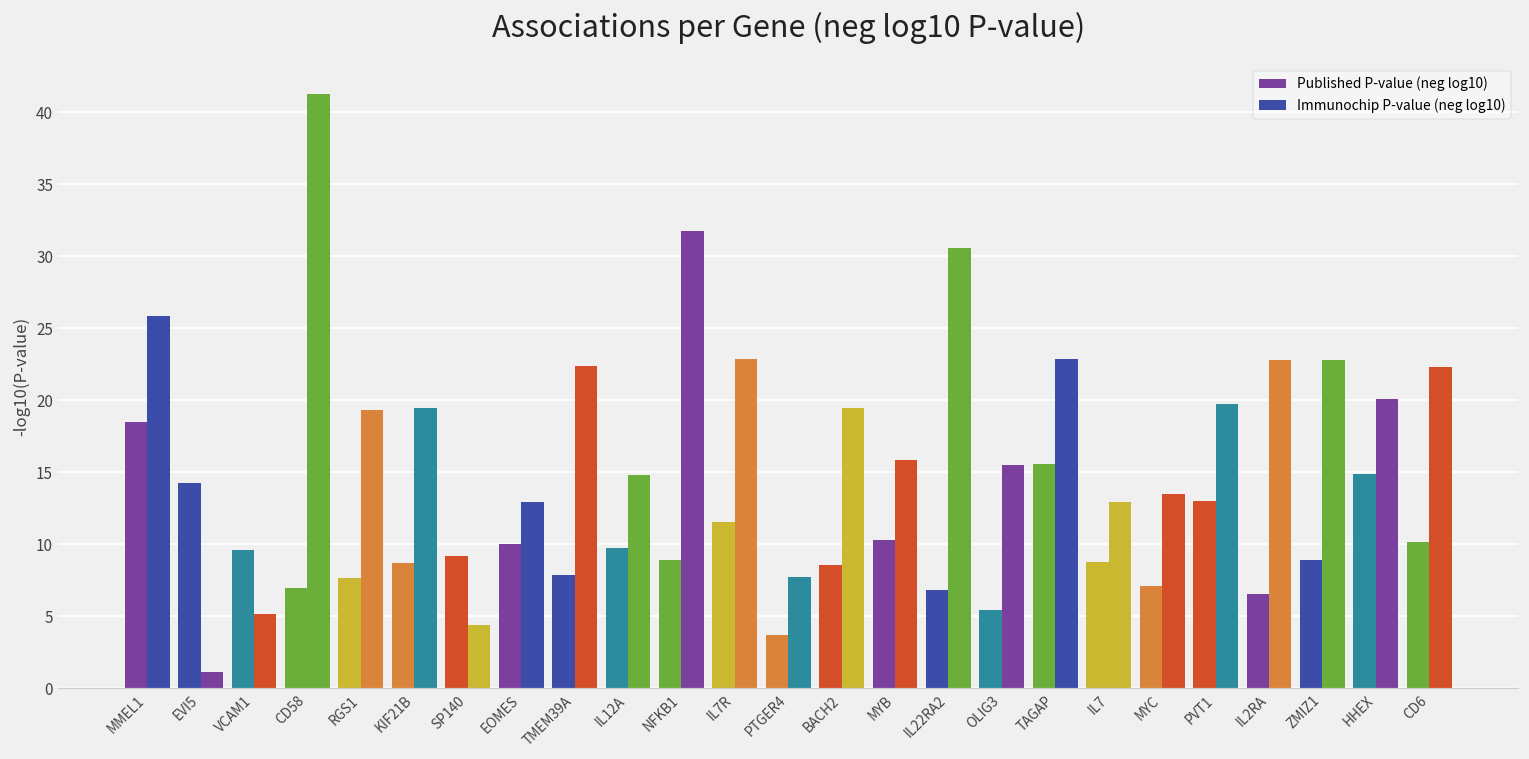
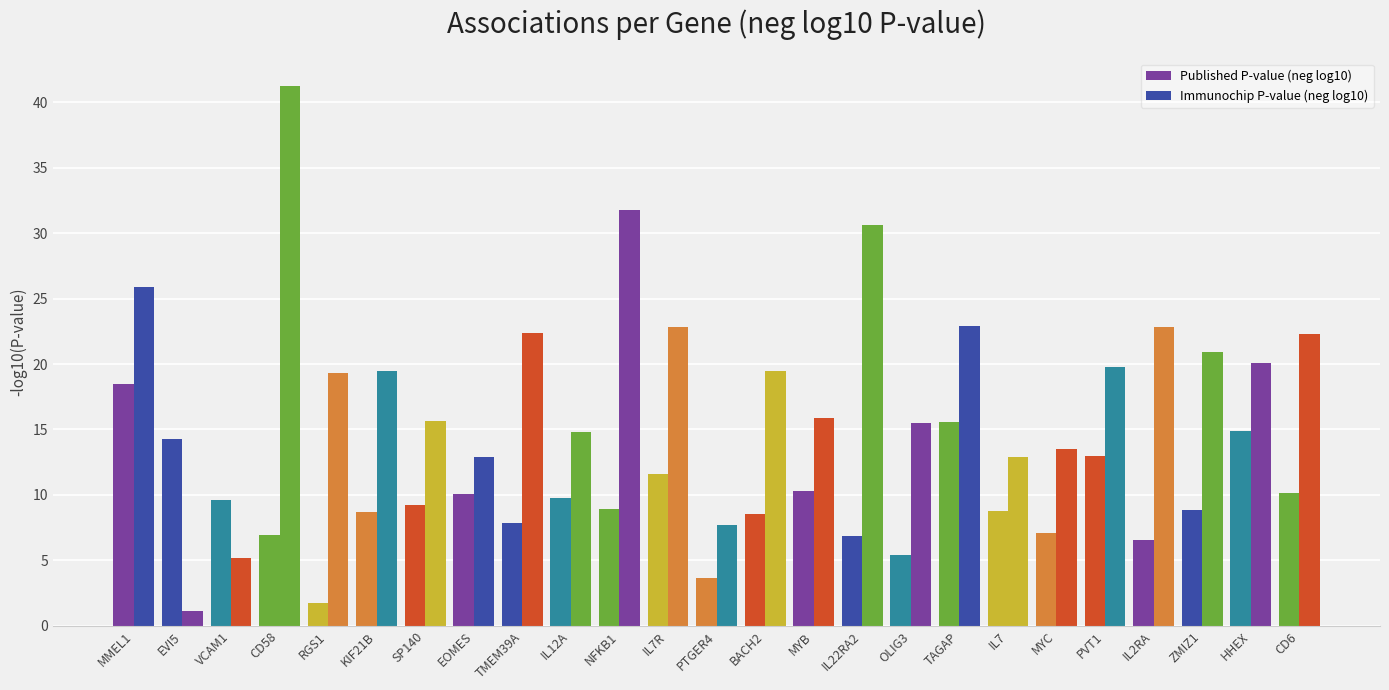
Published P-value (neg log10), RGS1: 7.6 -> 1.8
Immunochip P-value (neg log10), SP140: 4.4 -> 15.7
Immunochip P-value (neg log10), ZMIZ1: 22.8 -> 20.9
